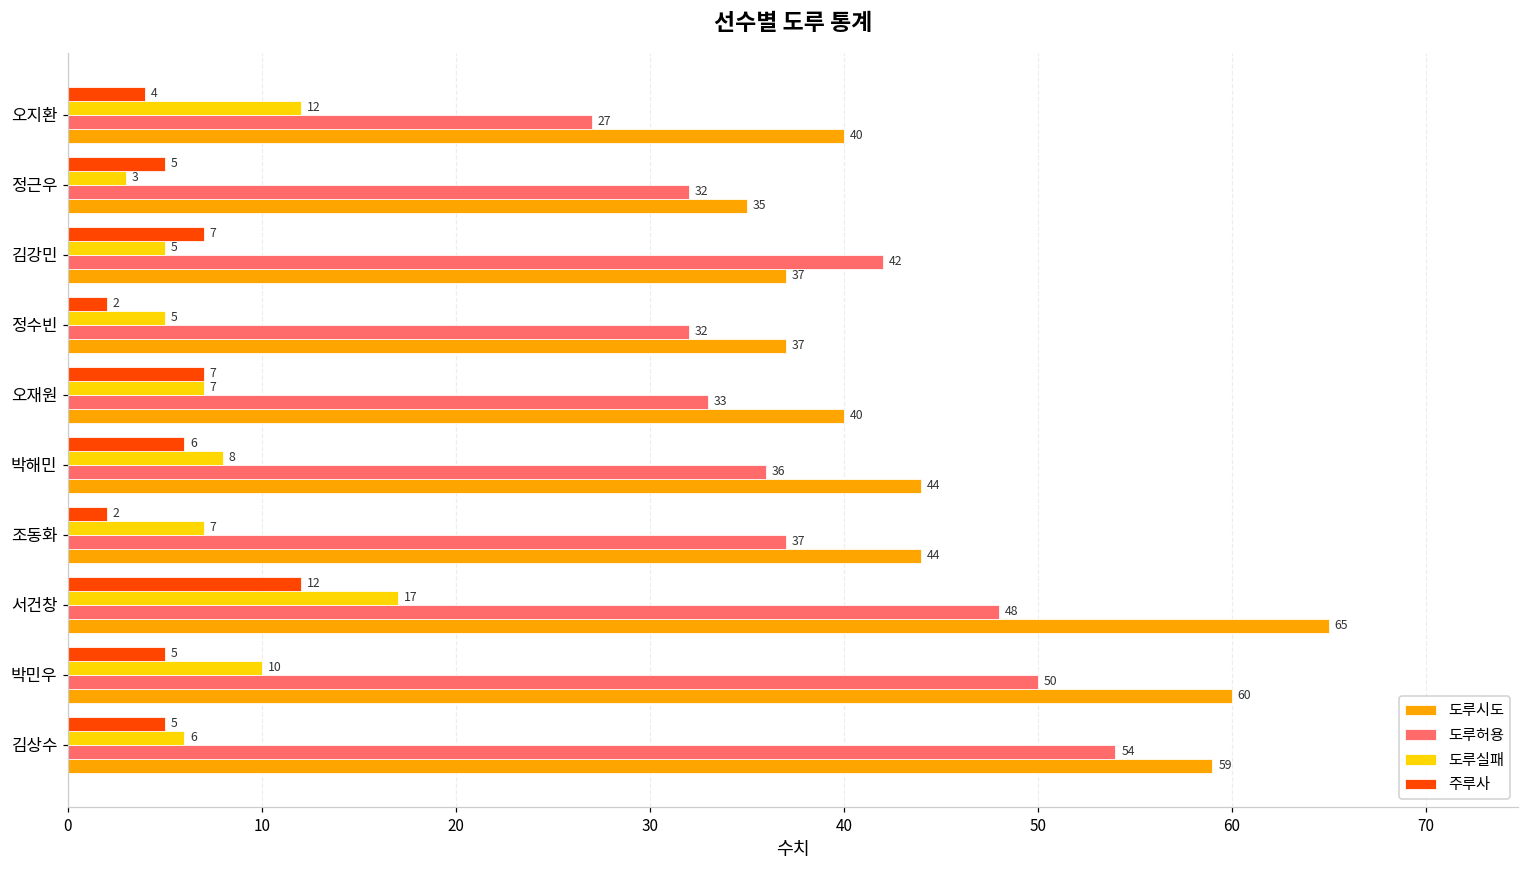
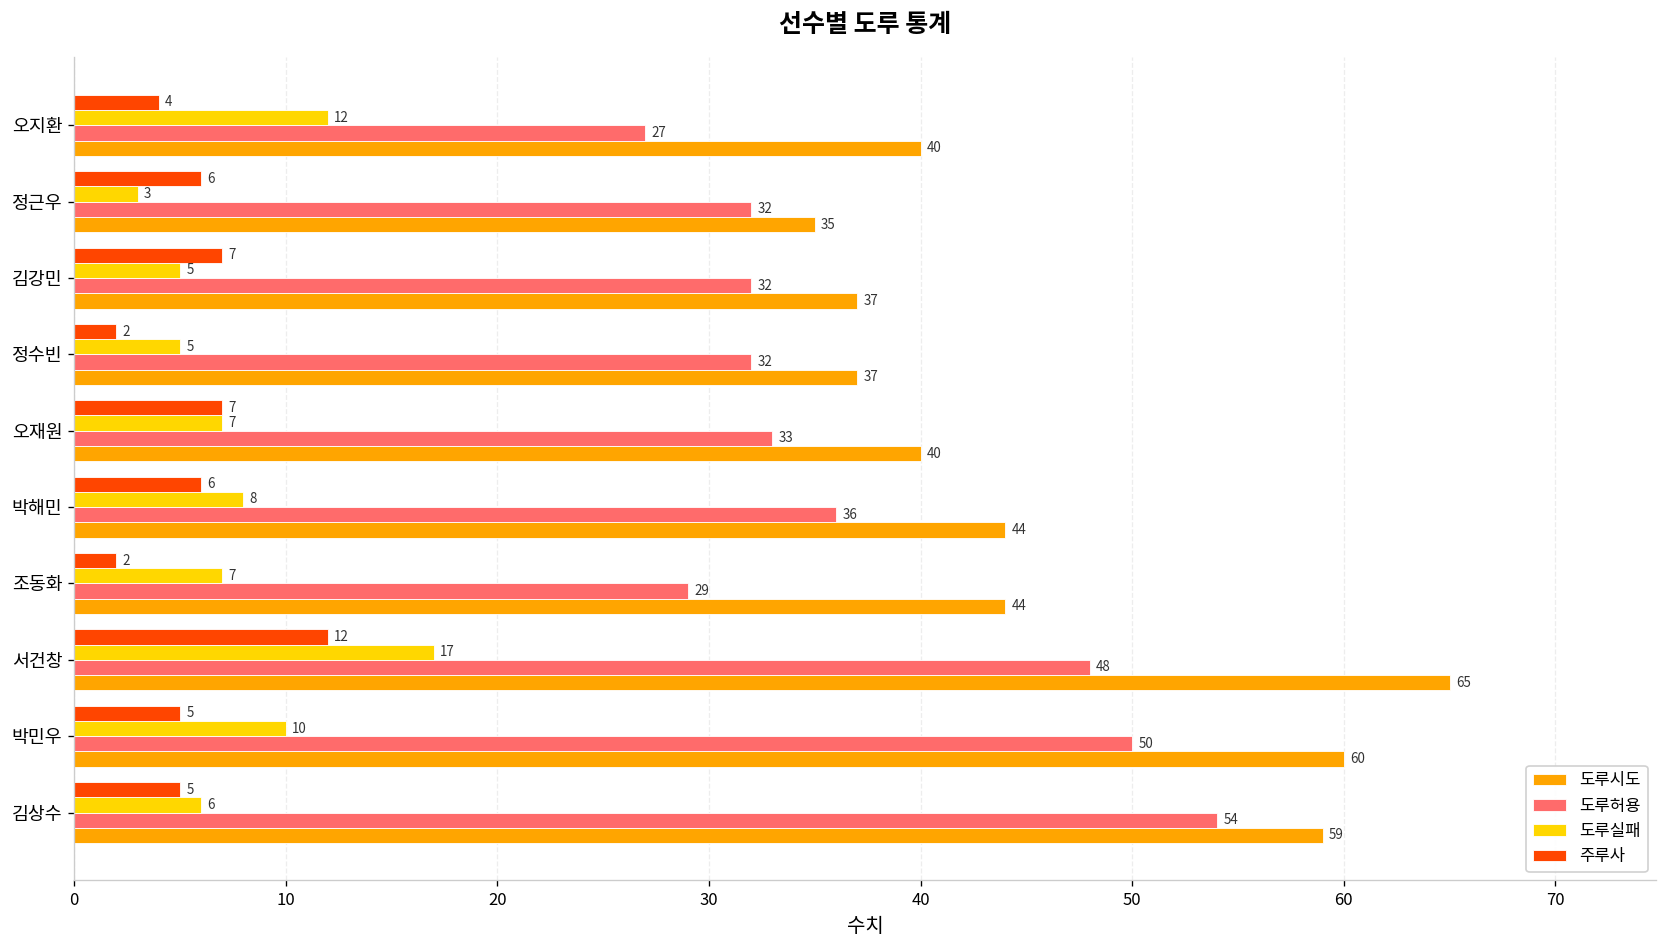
주루사, 정근우: 5 -> 6
도루허용, 김강민: 42 -> 32
도루허용, 조동화: 37 -> 29
